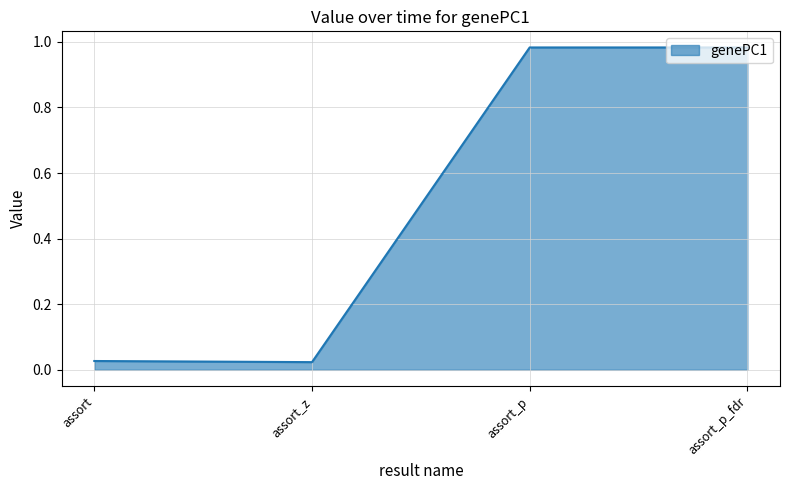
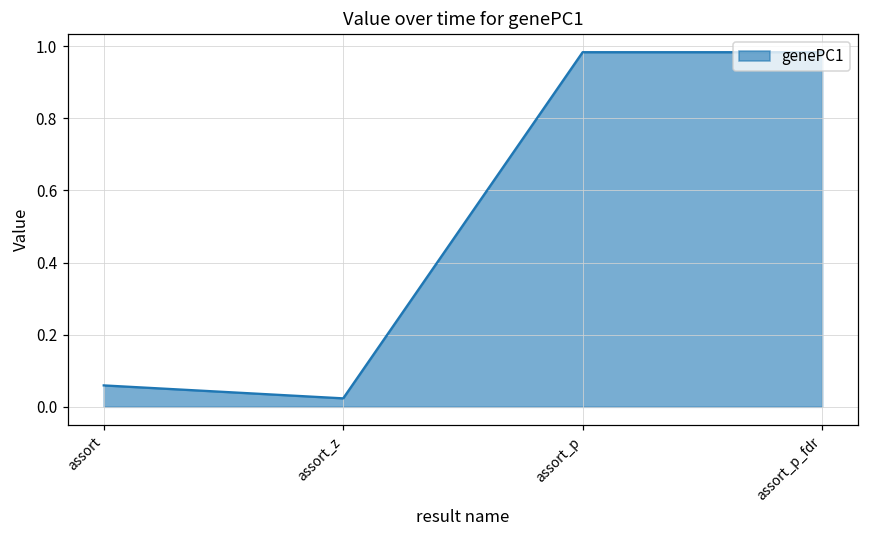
assort: 0.03 -> 0.06
